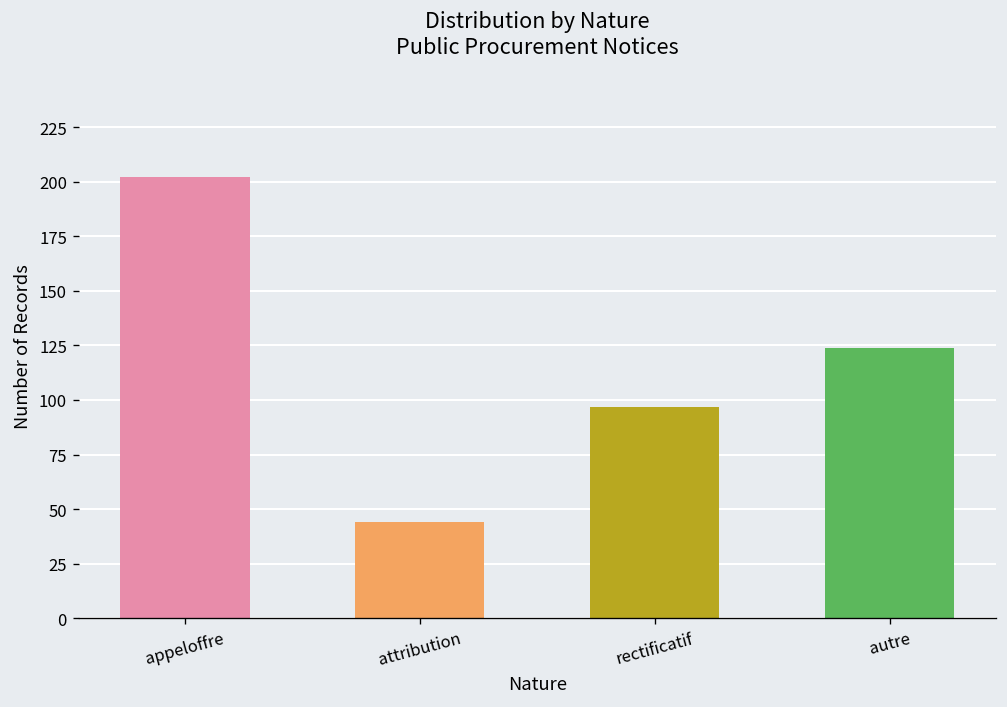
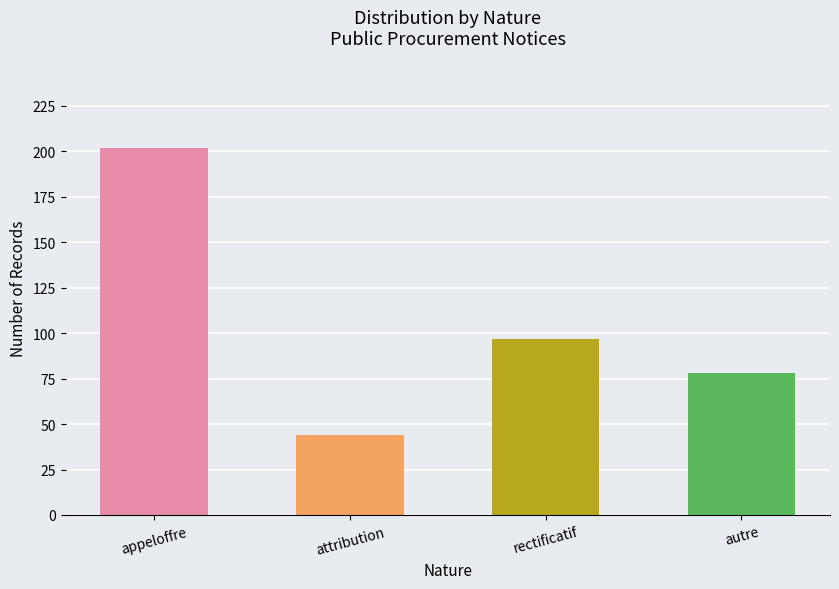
autre: 124 -> 78
